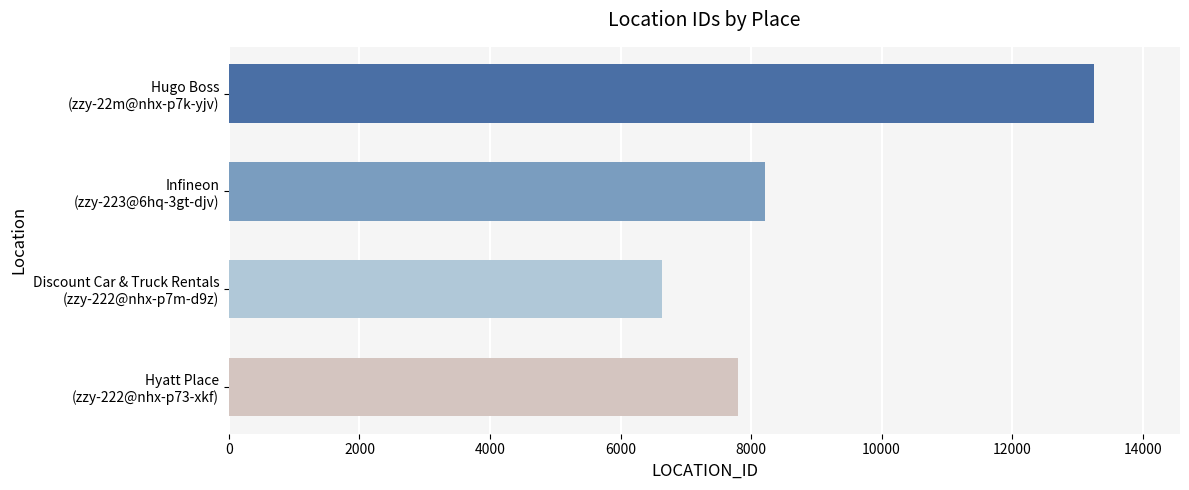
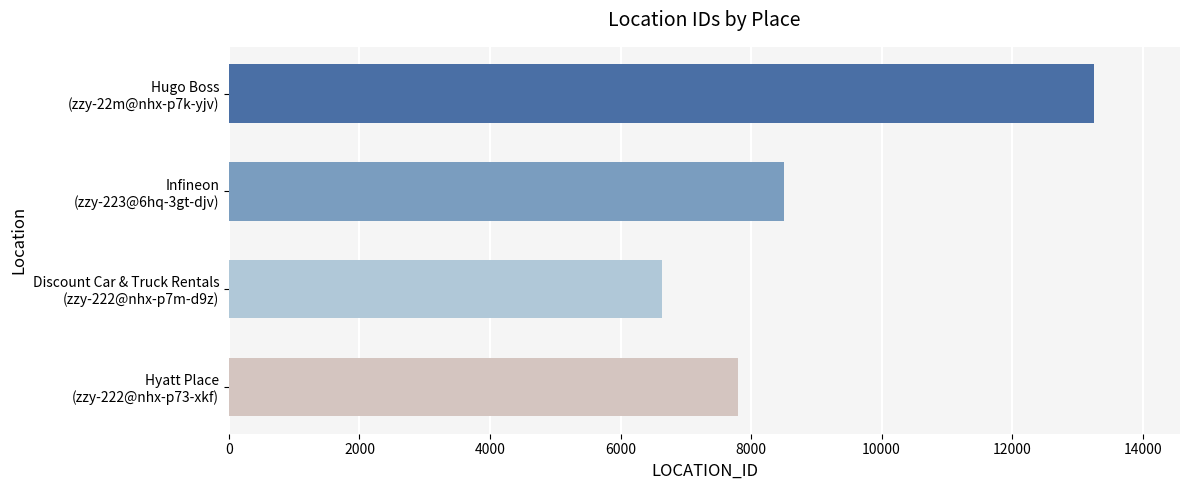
Infineon (zzy-223@6hq-3gt-djv): 8200 -> 8500
